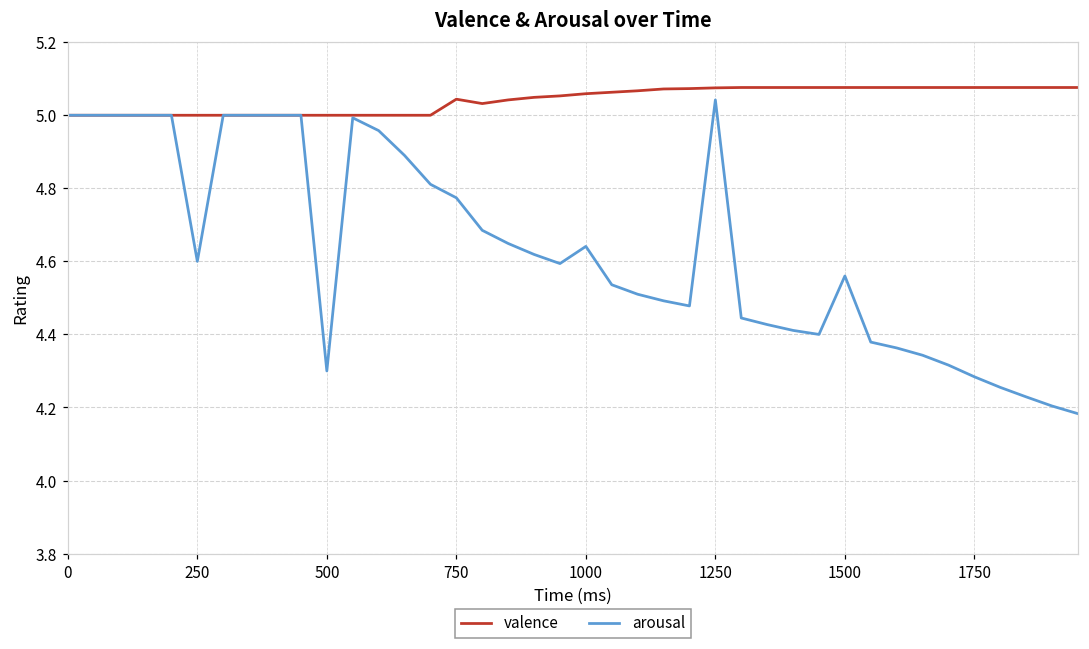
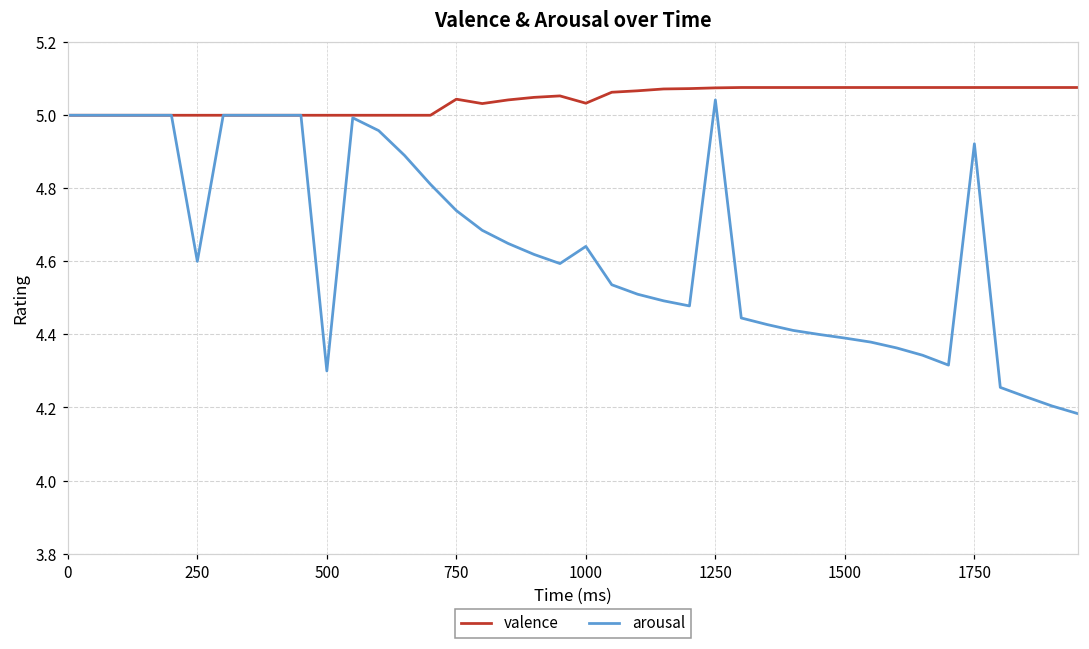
arousal, 750: 4.77 -> 4.74
valence, 1000: 5.06 -> 5.03
arousal, 1500: 4.56 -> 4.39
arousal, 1750: 4.28 -> 4.92
